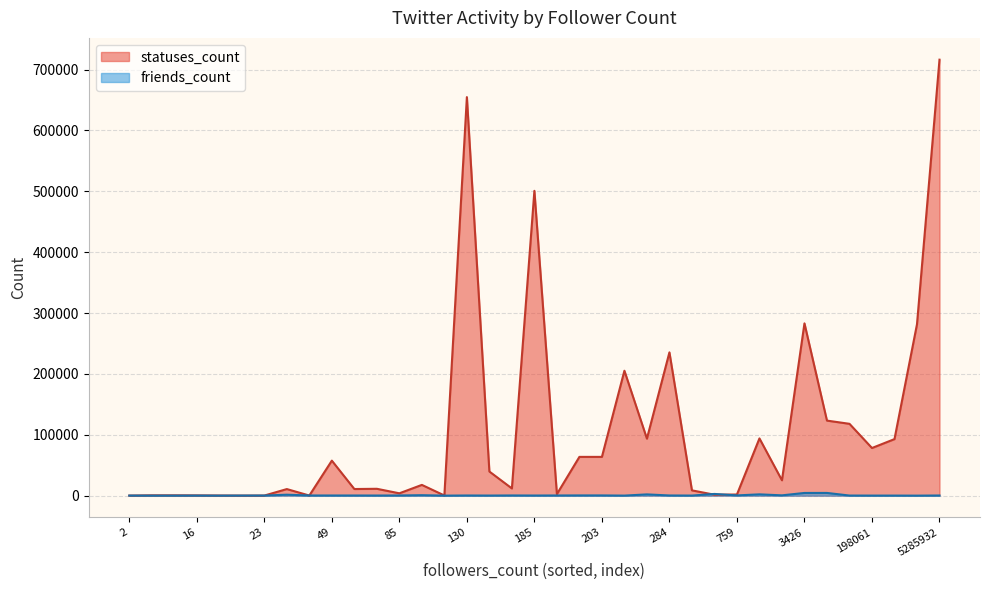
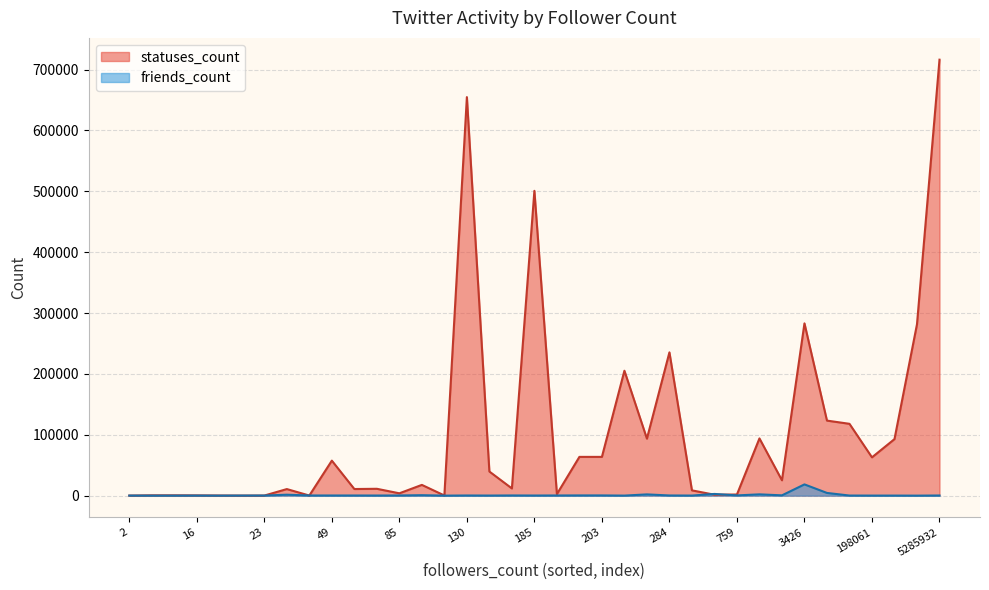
friends_count, 3426: 0 -> 20000
statuses_count, 198061: 80000 -> 60000
